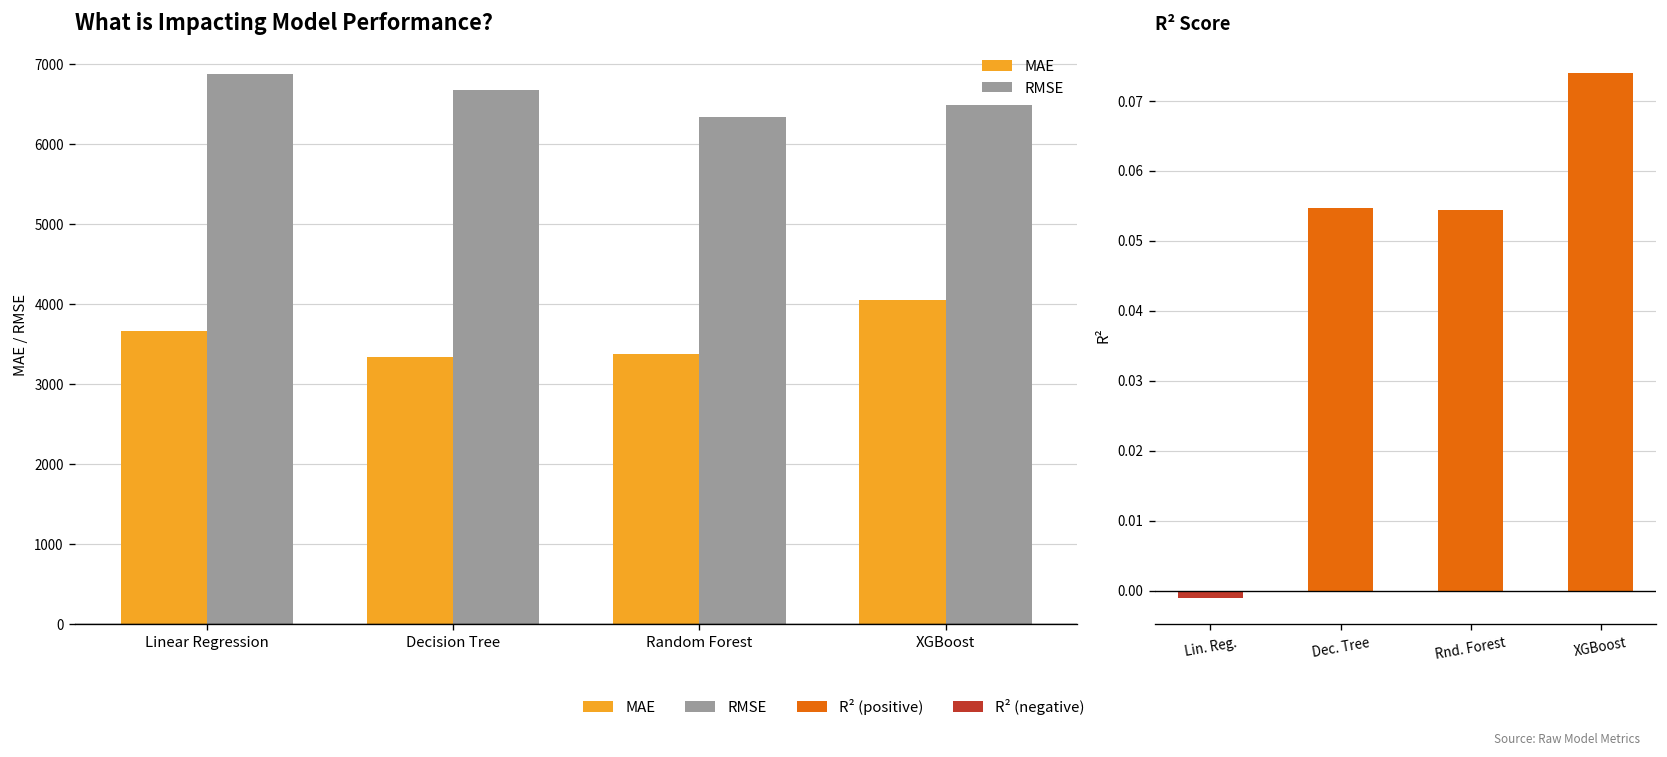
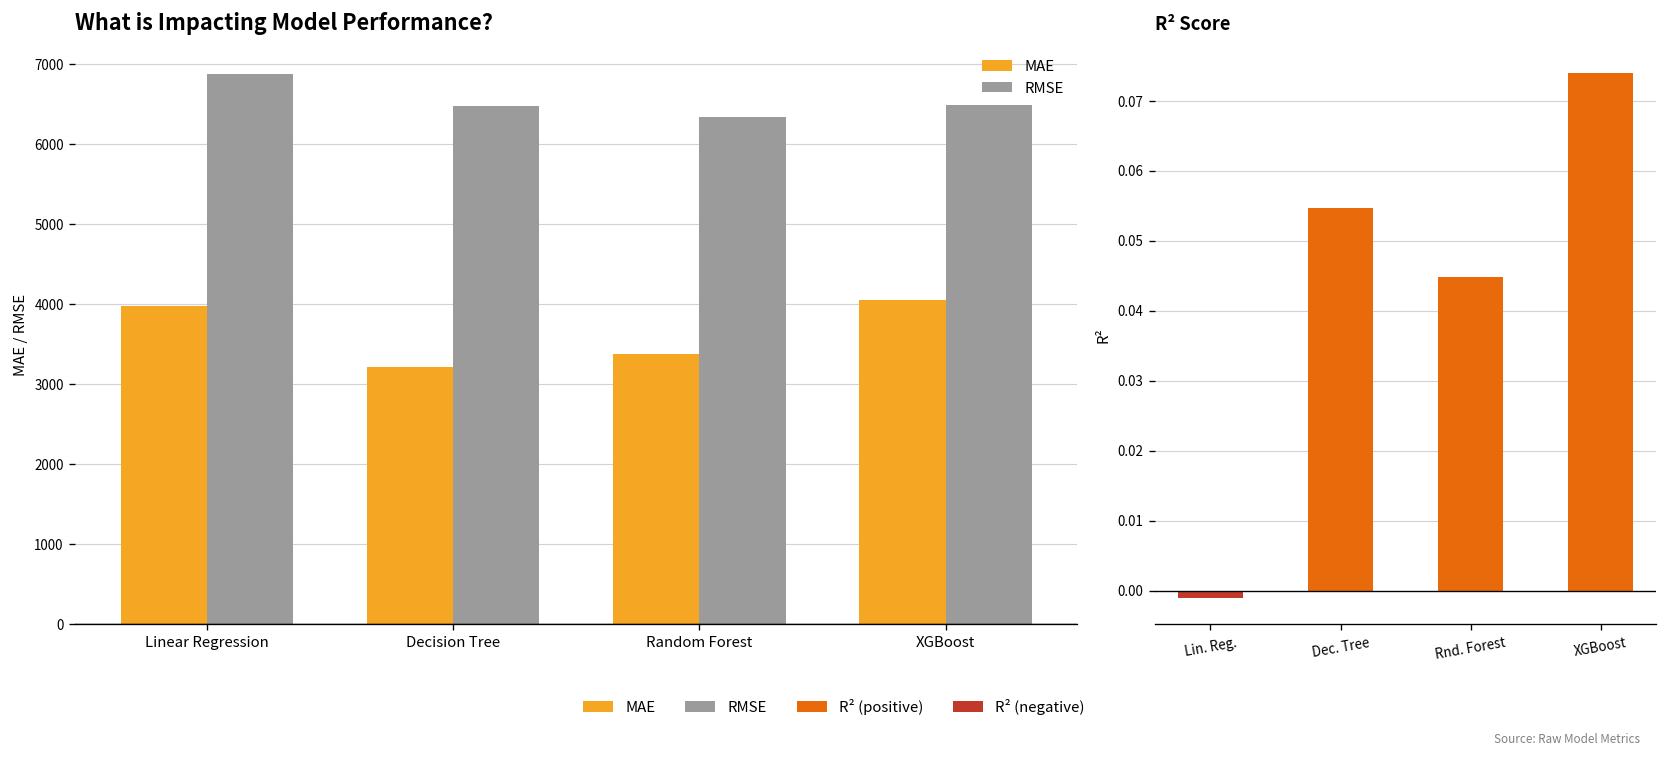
What is Impacting Model Performance?, MAE, Linear Regression: 3700 -> 4000
What is Impacting Model Performance?, MAE, Decision Tree: 3300 -> 3200
What is Impacting Model Performance?, RMSE, Decision Tree: 6700 -> 6500
R² Score, Rnd. Forest: 0.054 -> 0.045
